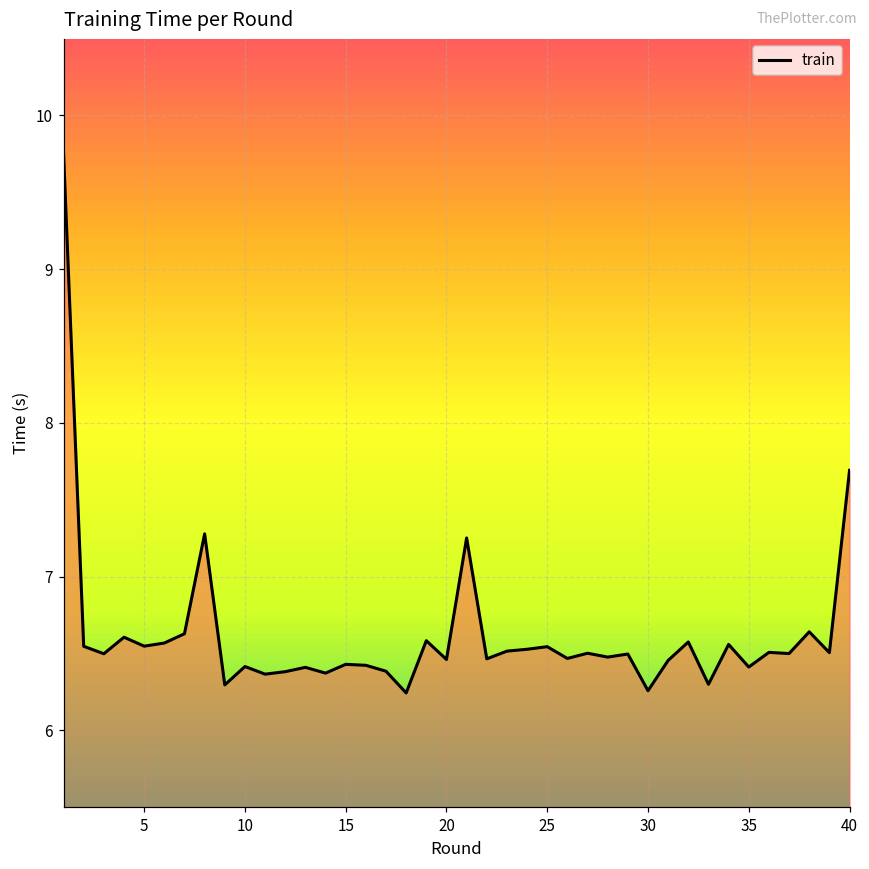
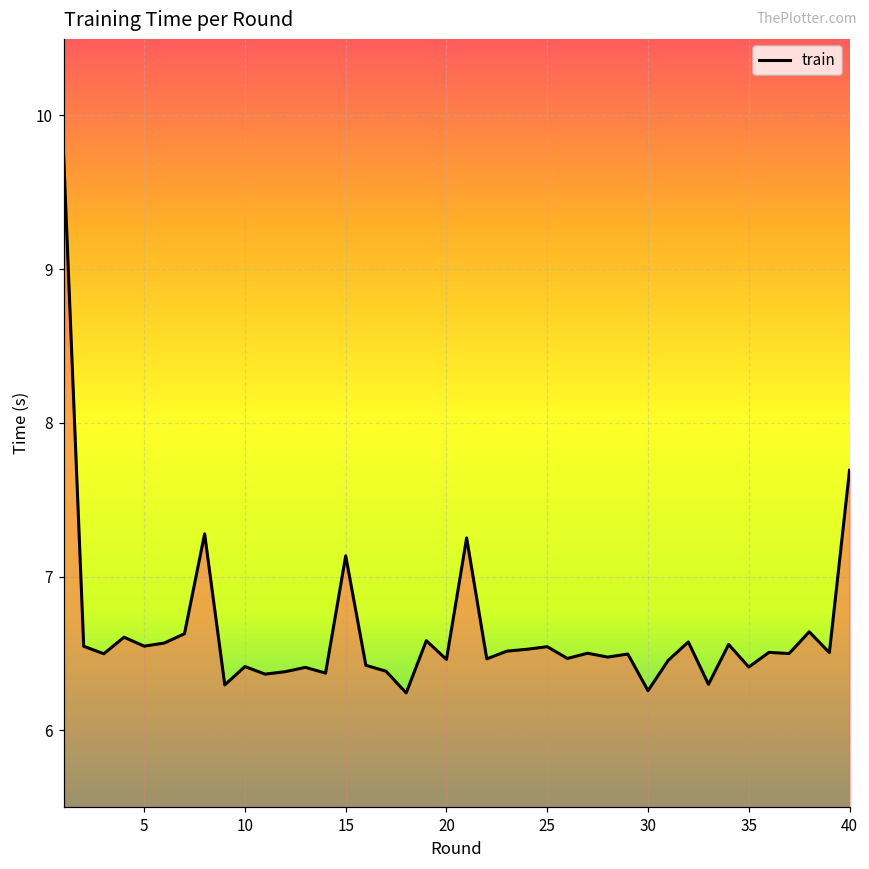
15: 6.43 -> 7.13
